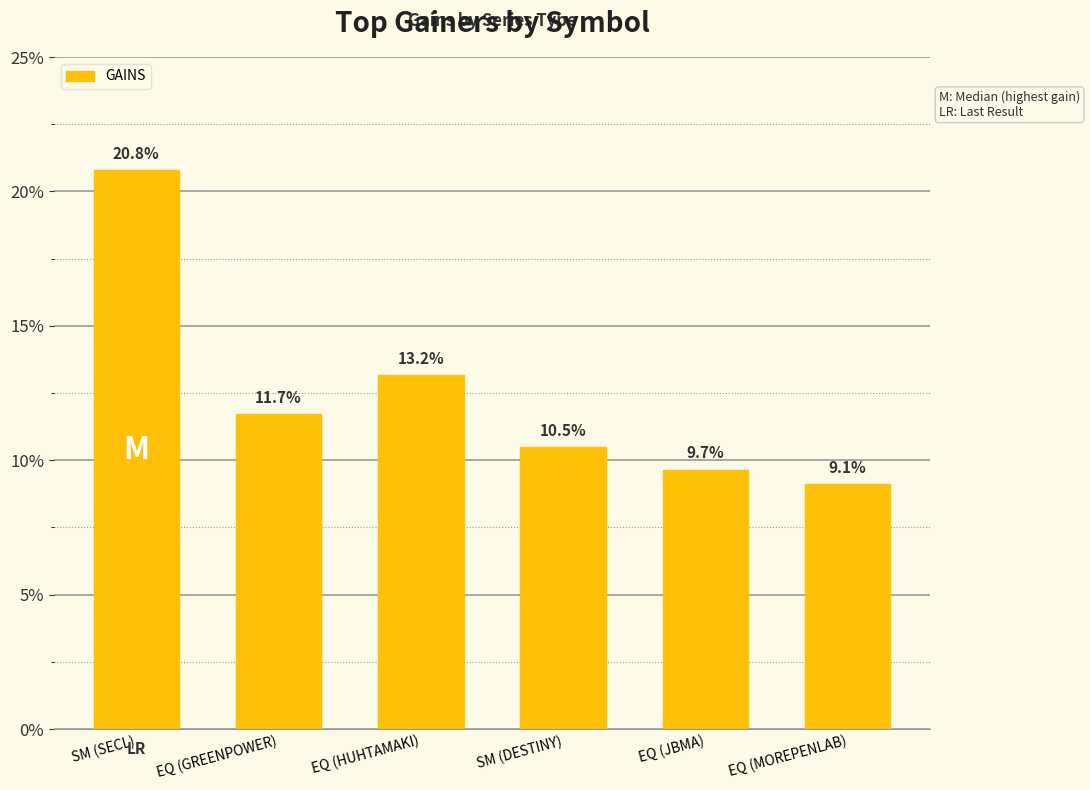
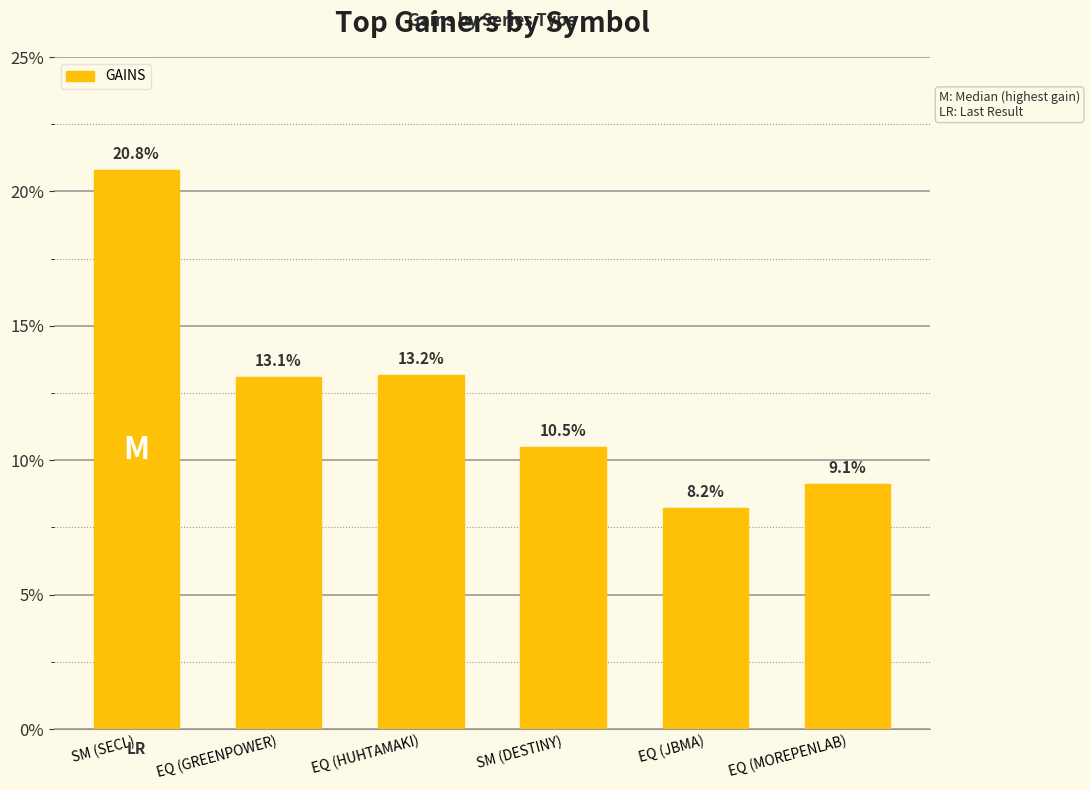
EQ (GREENPOWER): 11.7% -> 13.1%
EQ (JBMA): 9.7% -> 8.2%
